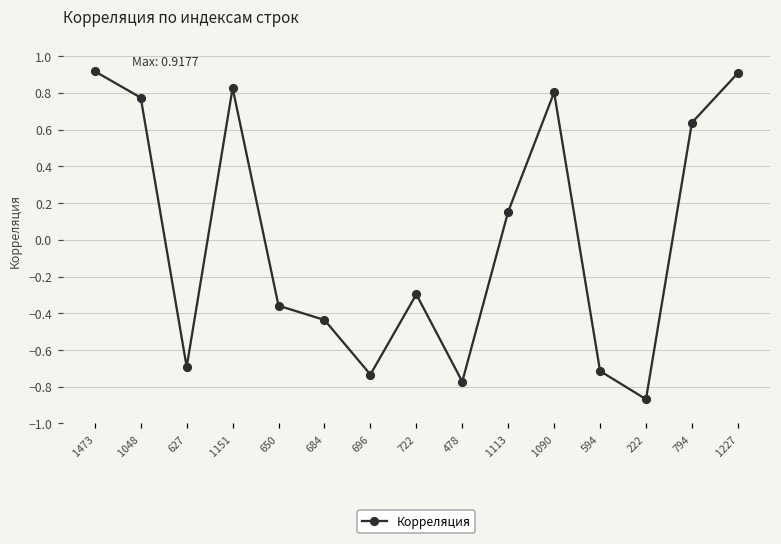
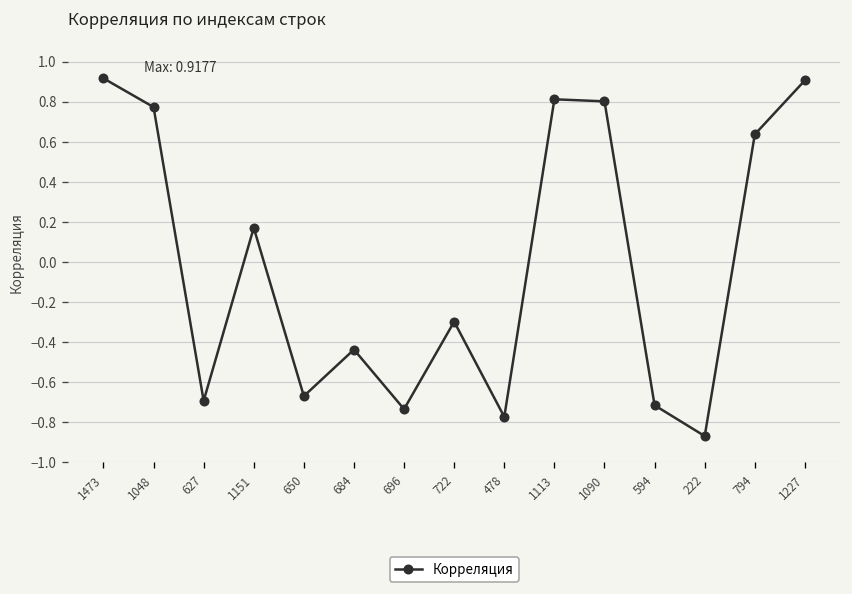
1151: 0.83 -> 0.17
650: -0.36 -> -0.67
1113: 0.15 -> 0.81
